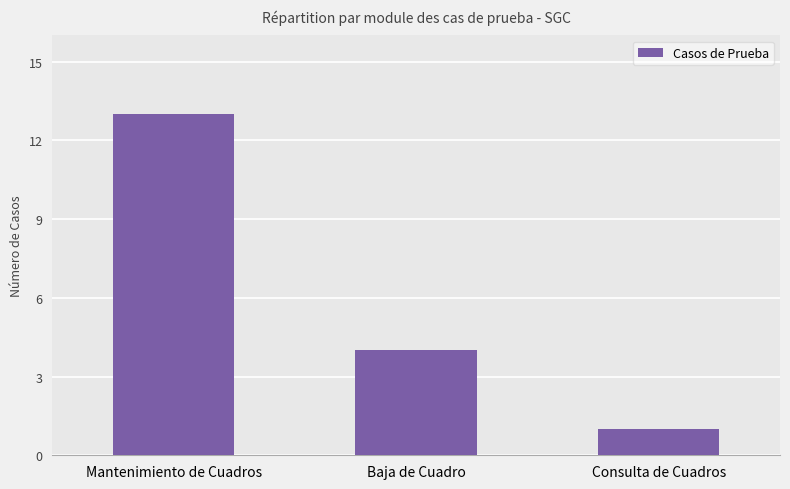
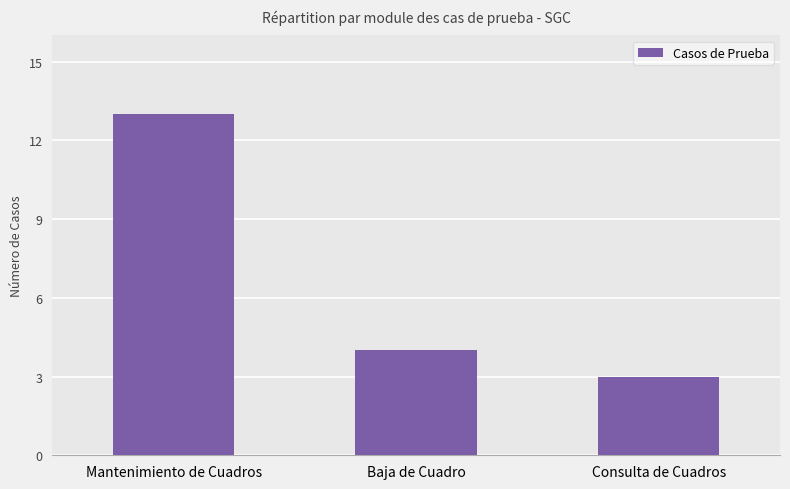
Consulta de Cuadros: 1 -> 3
